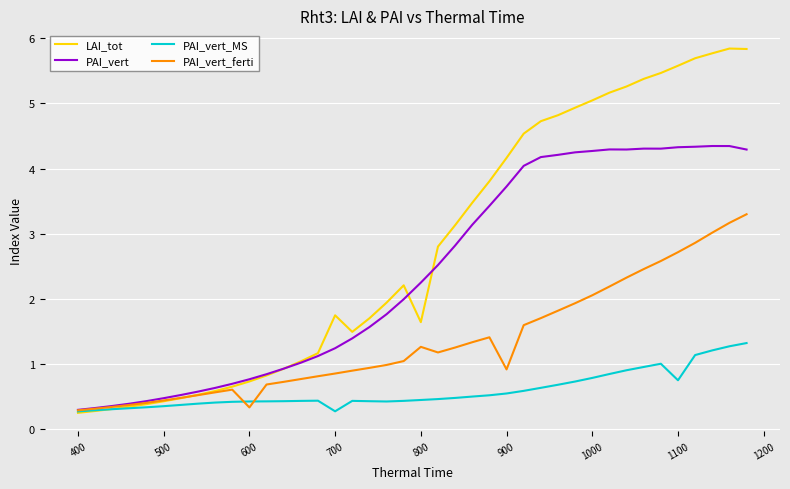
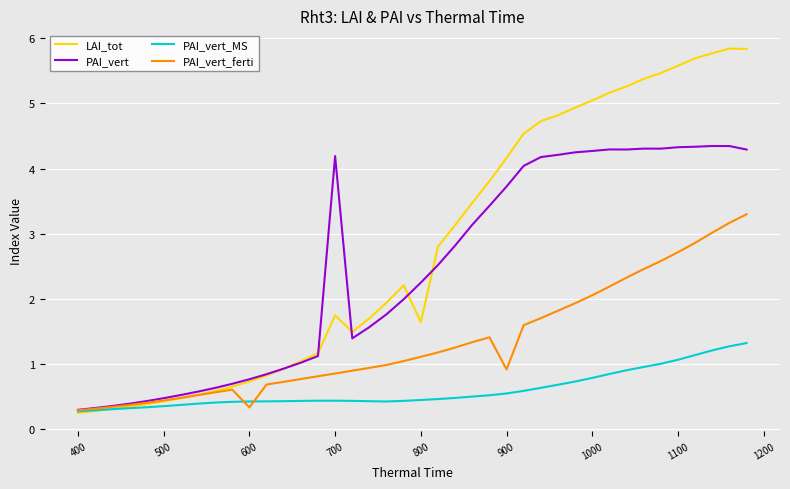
PAI_vert, 700: 1.2 -> 4.2
PAI_vert_MS, 700: 0.3 -> 0.4
PAI_vert_ferti, 800: 1.3 -> 1.1
PAI_vert_MS, 1100: 0.8 -> 1.1
